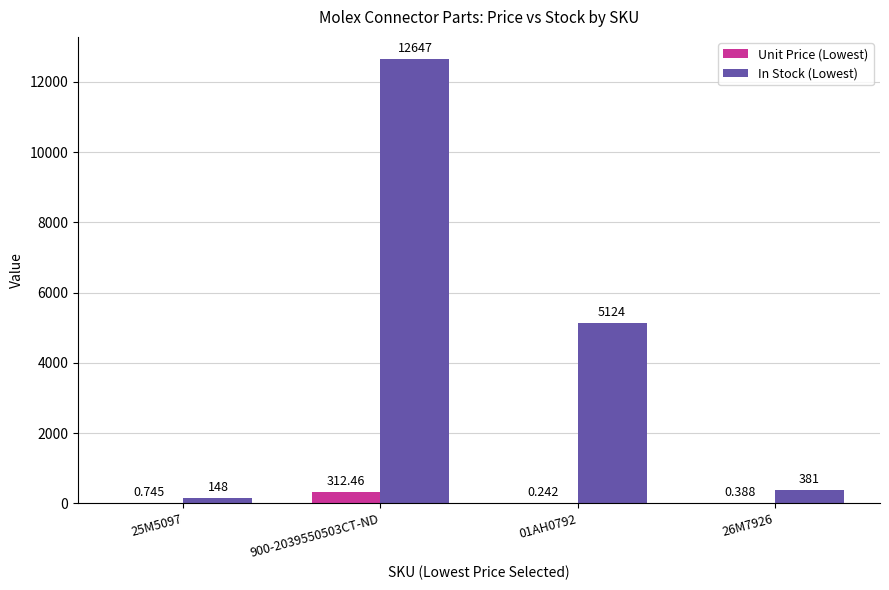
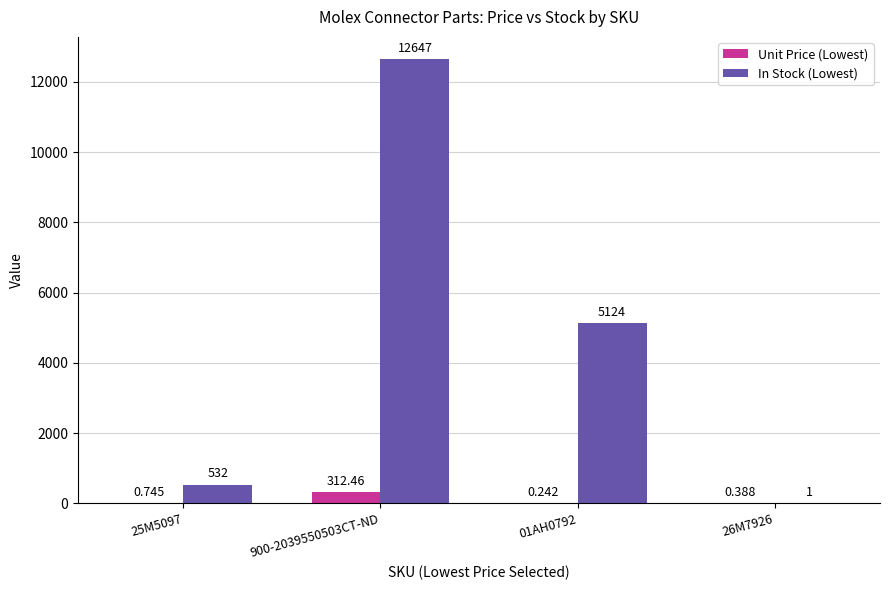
In Stock (Lowest), 25M5097: 148 -> 532
In Stock (Lowest), 26M7926: 381 -> 1
